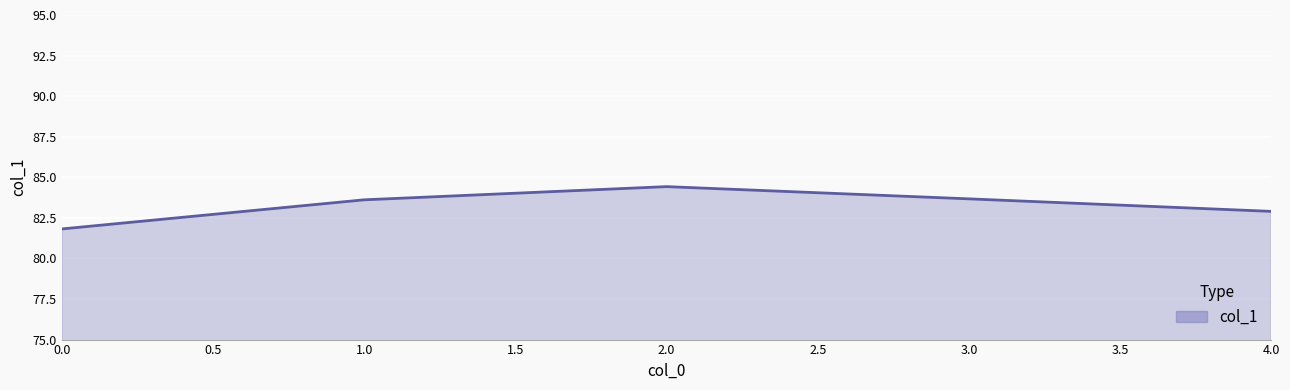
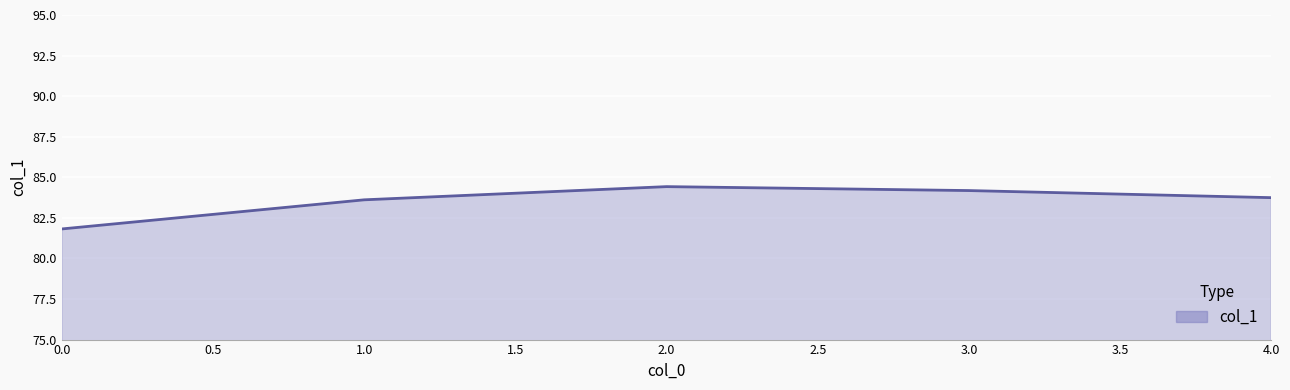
3.0: 83.7 -> 84.2
4.0: 82.9 -> 83.7
